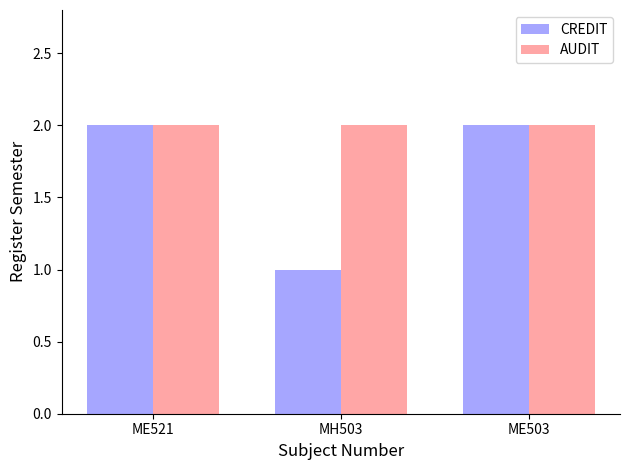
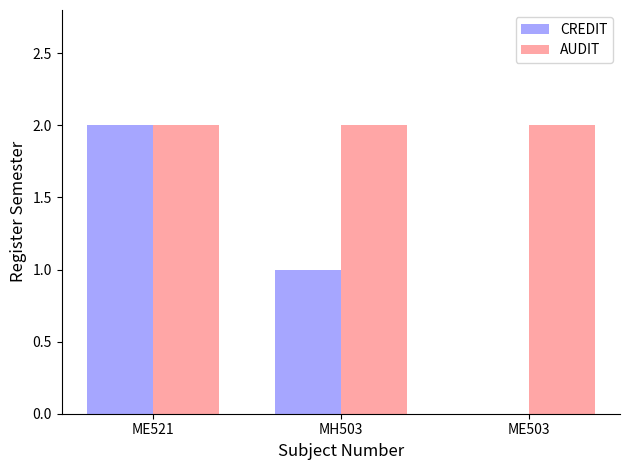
CREDIT, ME503: 2 -> 0
